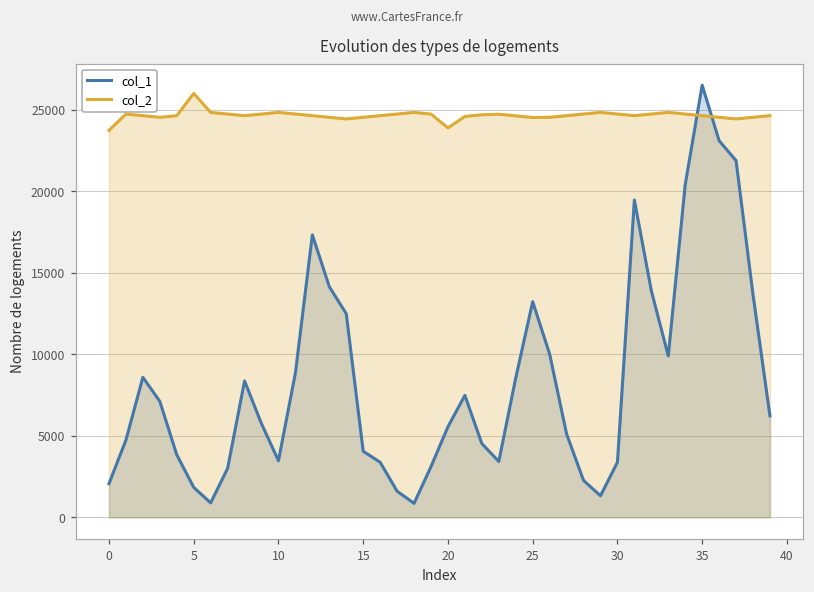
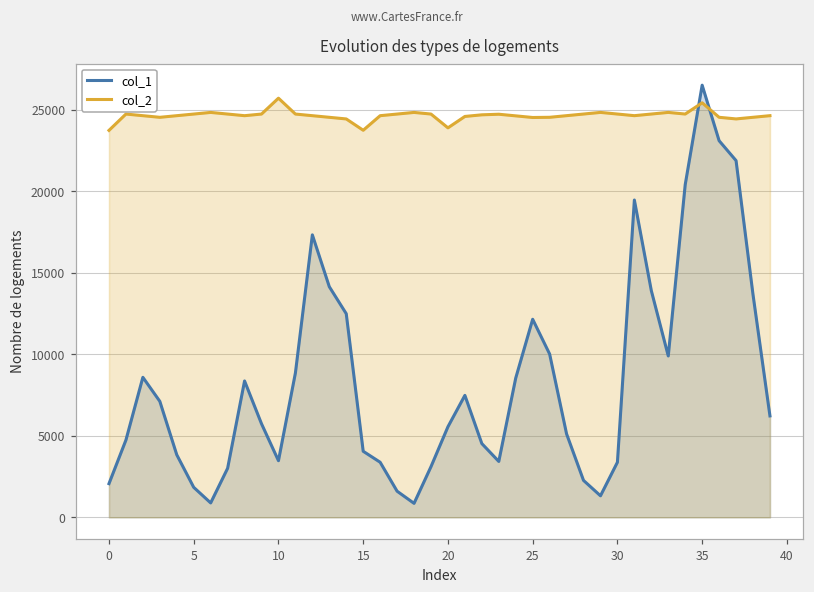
col_2, 5: 26000 -> 24700
col_2, 10: 24800 -> 25700
col_2, 15: 24500 -> 23800
col_1, 25: 13200 -> 12200
col_2, 35: 24600 -> 25400
